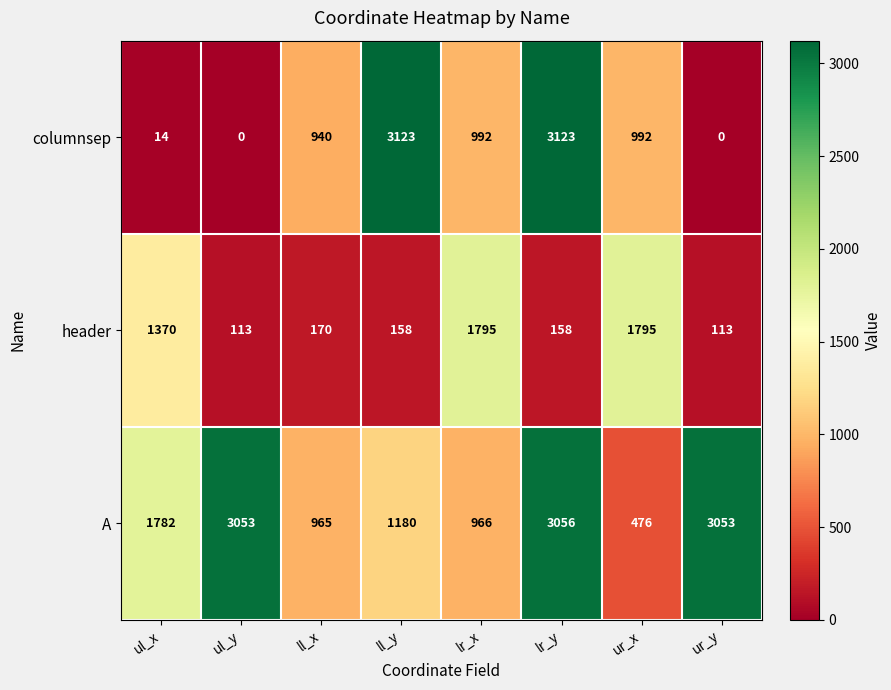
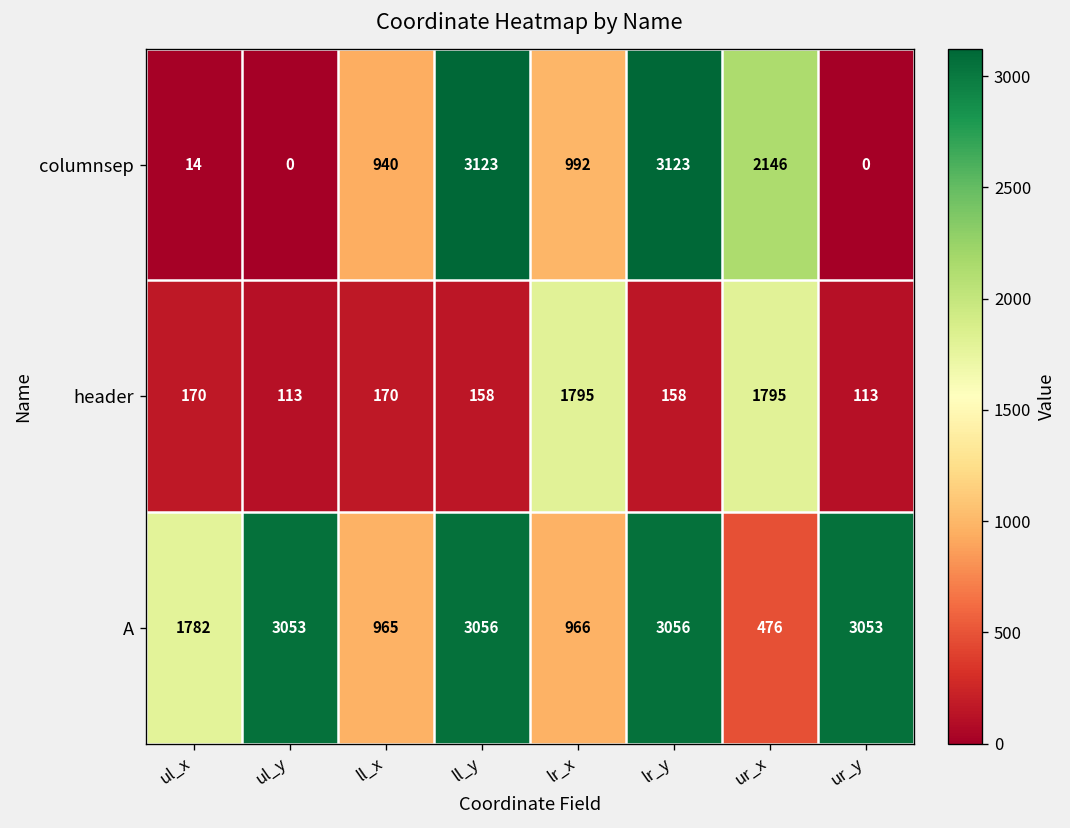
columnsep, ur_x: 992 -> 2146
header, ul_x: 1370 -> 170
A, ll_y: 1180 -> 3056
